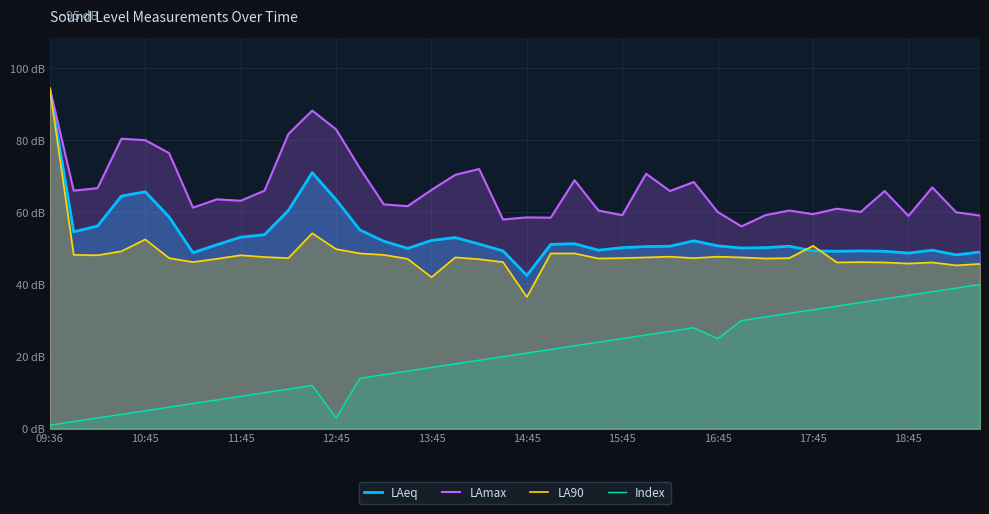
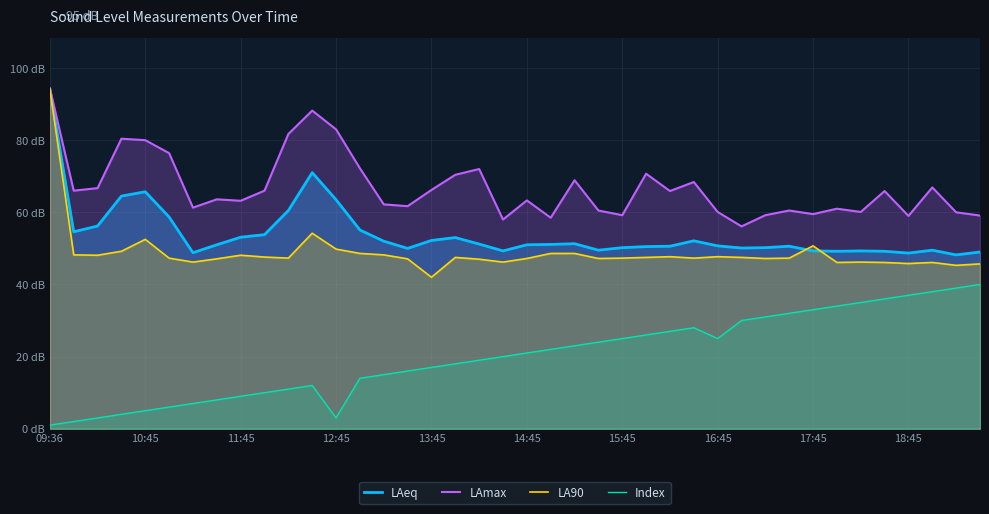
LAeq, 14:45: 43 dB -> 51 dB
LAmax, 14:45: 59 dB -> 63 dB
LA90, 14:45: 37 dB -> 47 dB
